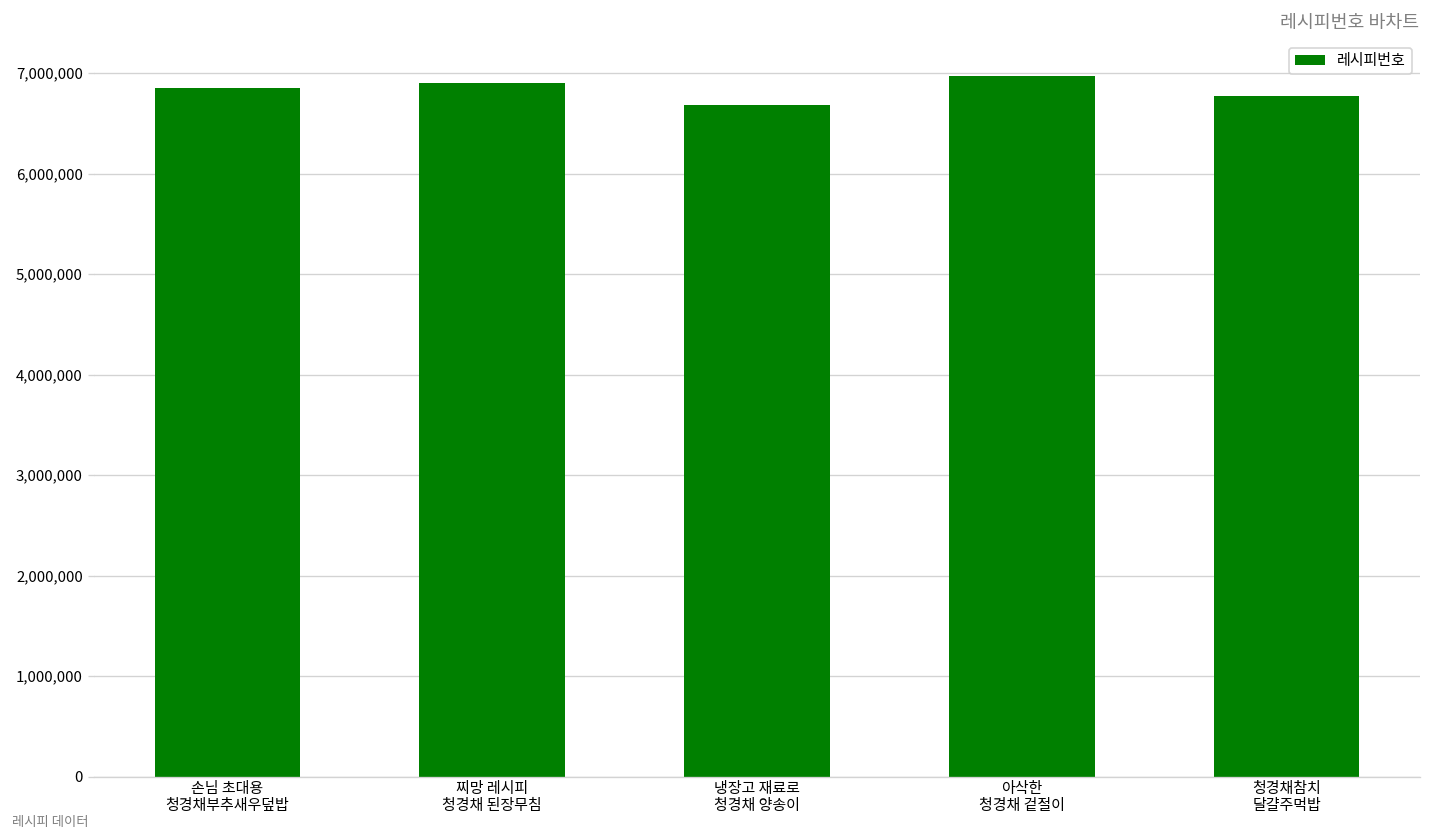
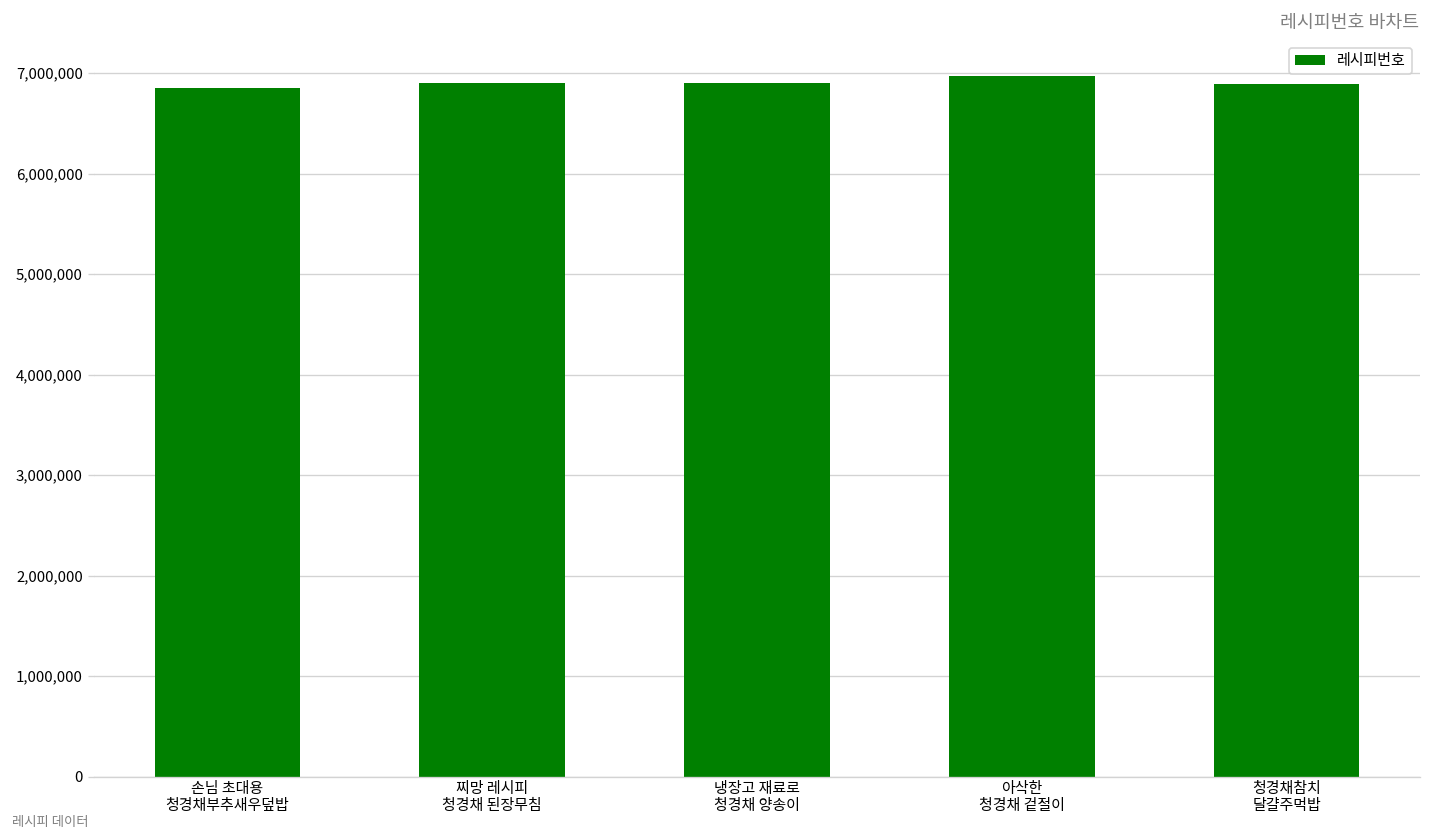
냉장고 재료로 청경채 양송이: 6,700,000 -> 6,900,000
청경채참치 달걀주먹밥: 6,800,000 -> 6,900,000
